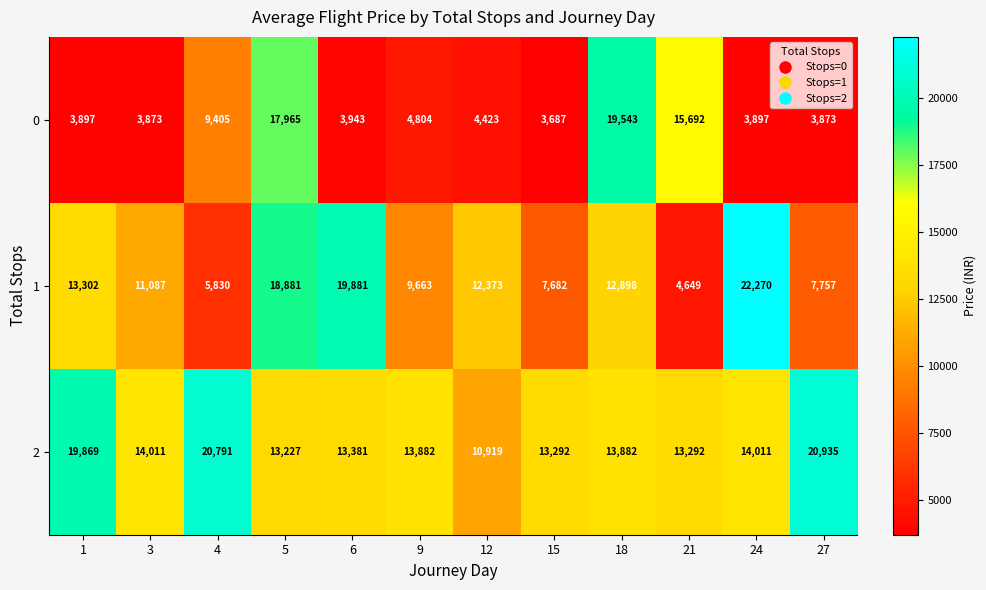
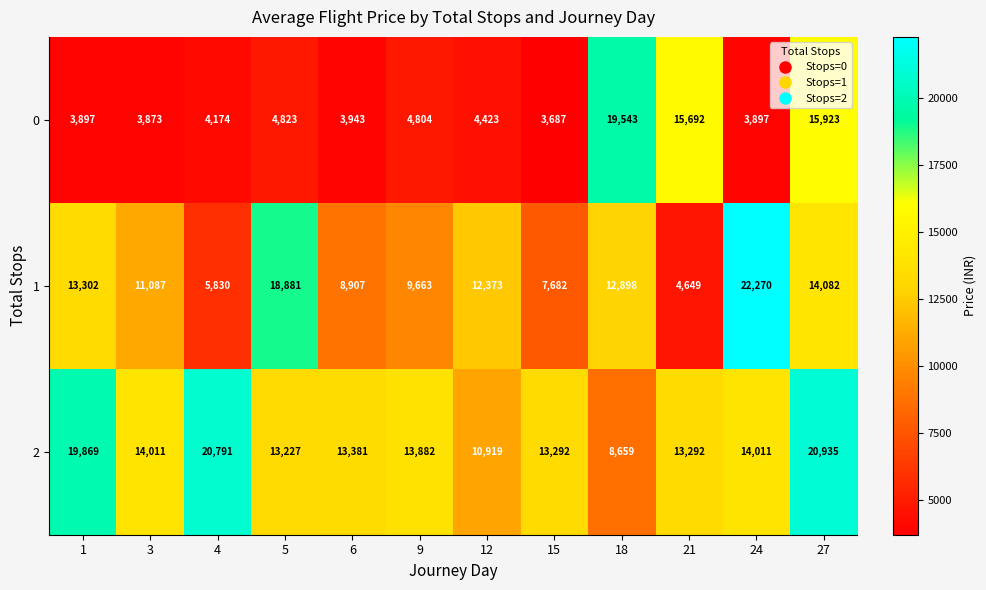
0, 4: 9,405 -> 4,174
0, 5: 17,965 -> 4,823
0, 27: 3,873 -> 15,923
1, 6: 19,881 -> 8,907
1, 27: 7,757 -> 14,082
2, 18: 13,882 -> 8,659
